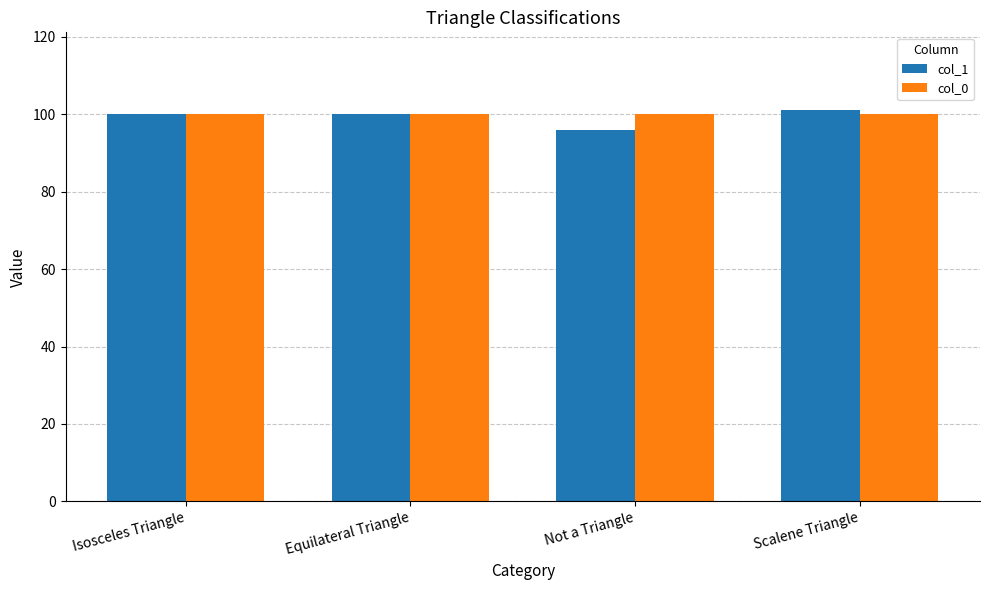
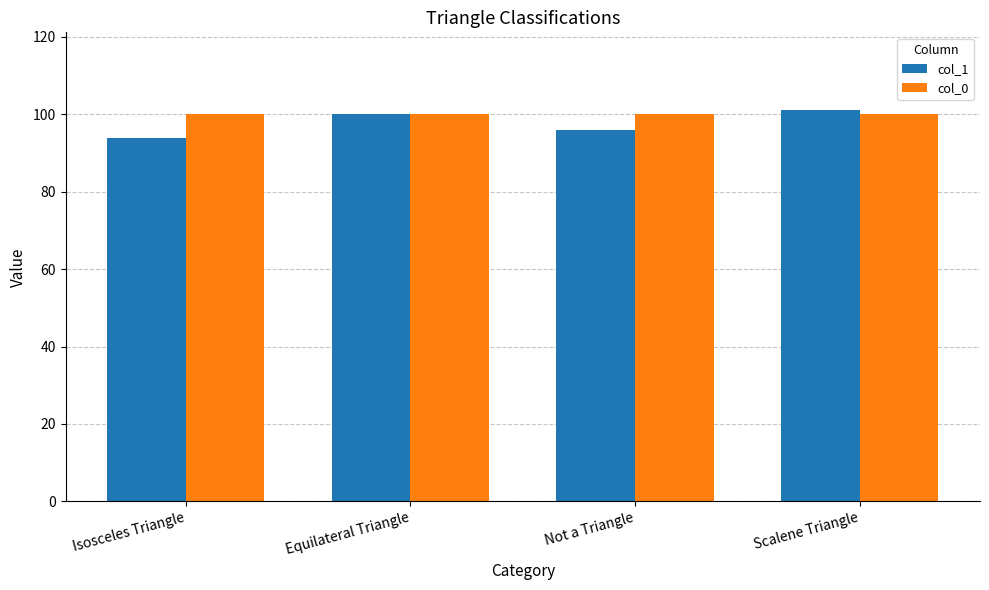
col_1, Isosceles Triangle: 100 -> 94
